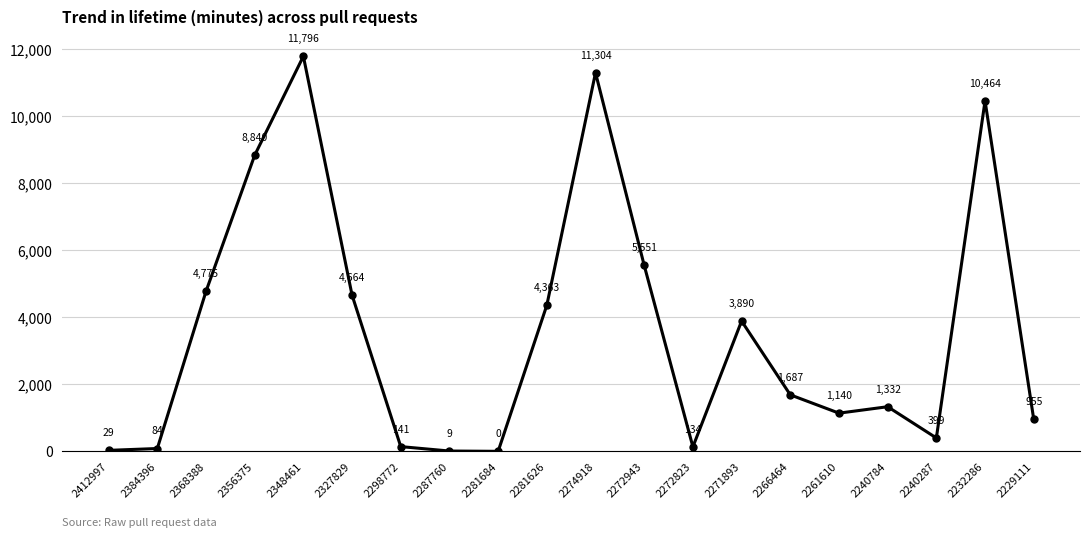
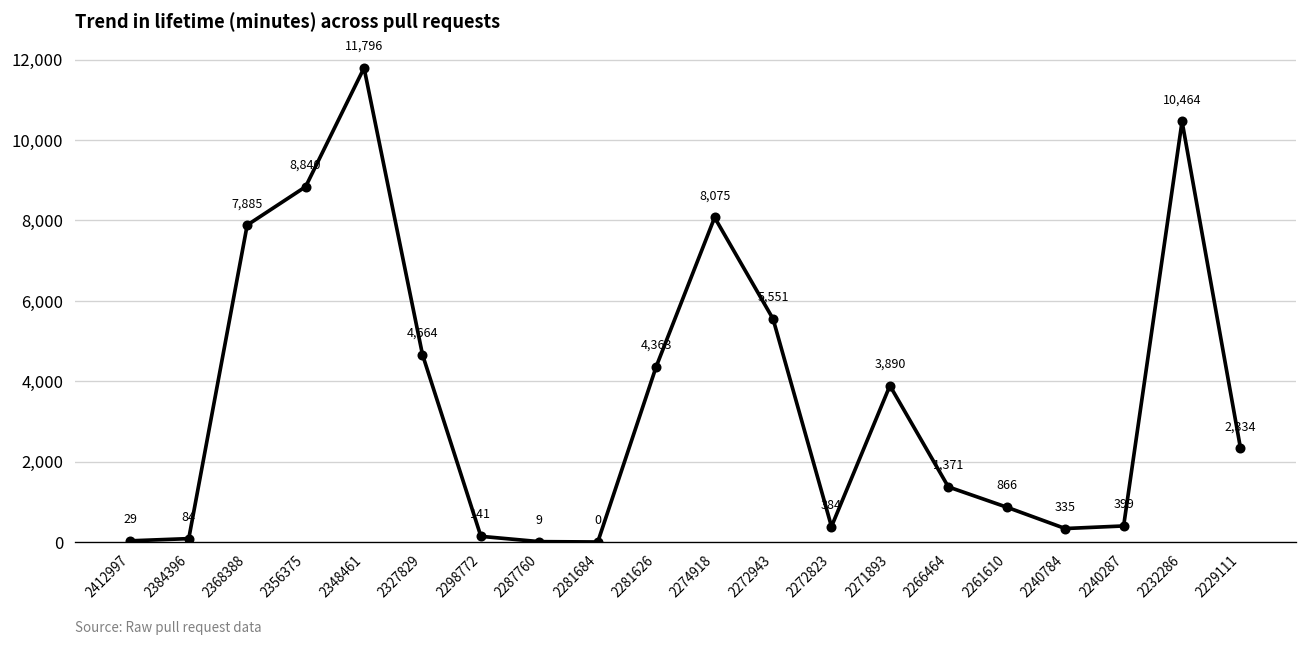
2368388: 4,775 -> 7,885
2274918: 11,304 -> 8,075
2272823: 134 -> 384
2266464: 1,687 -> 1,371
2261610: 1,140 -> 866
2240784: 1,332 -> 335
2229111: 955 -> 2,334
